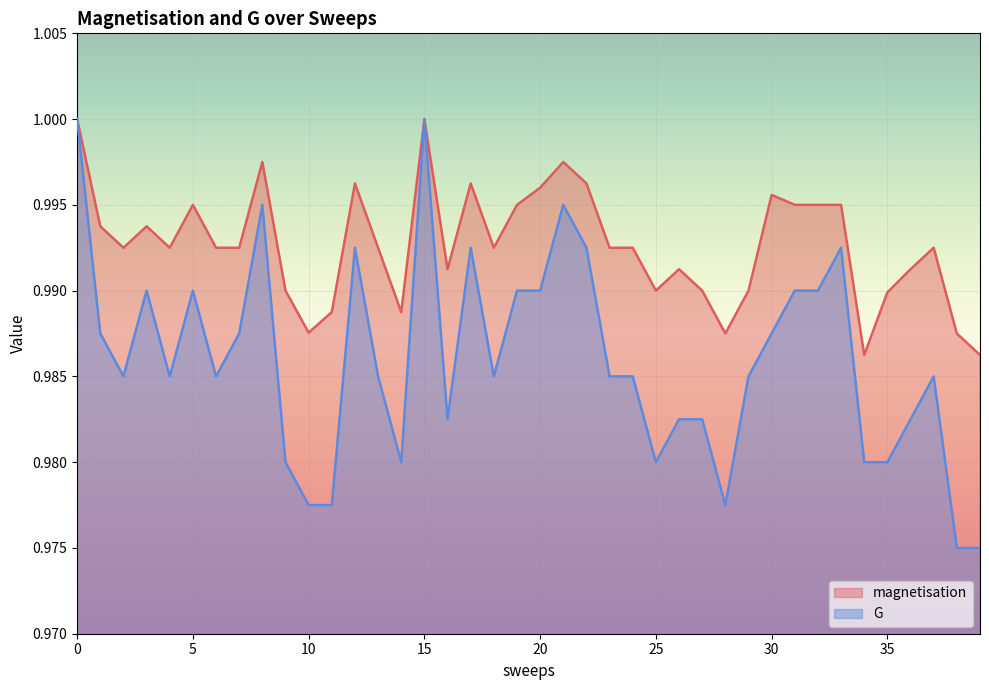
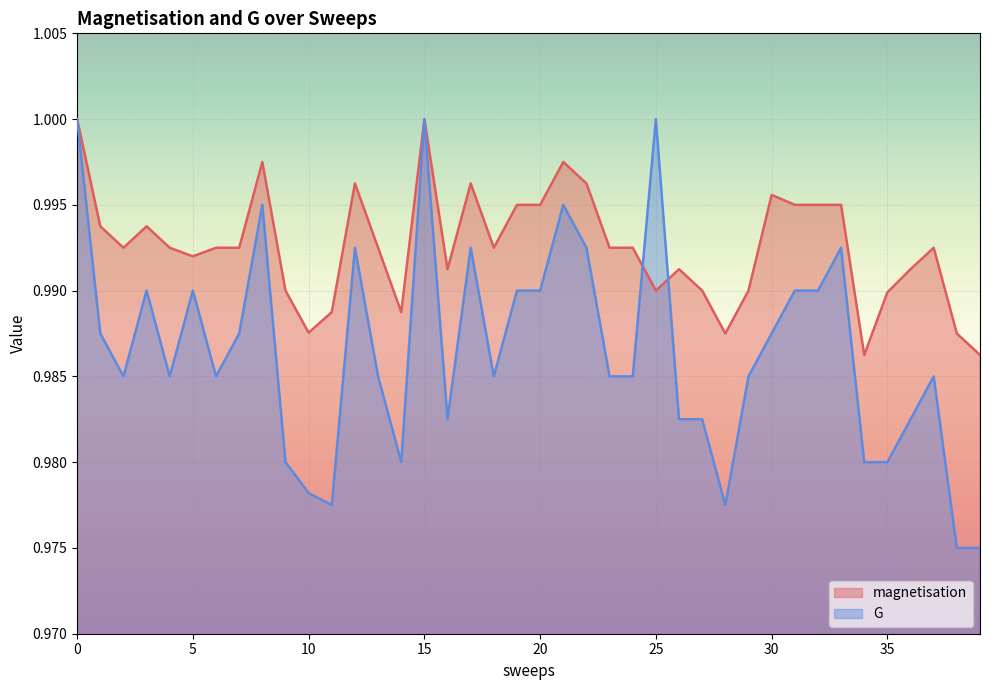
magnetisation, 5: 0.995 -> 0.992
G, 10: 0.9775 -> 0.9782
magnetisation, 20: 0.996 -> 0.995
G, 25: 0.98 -> 1.00
